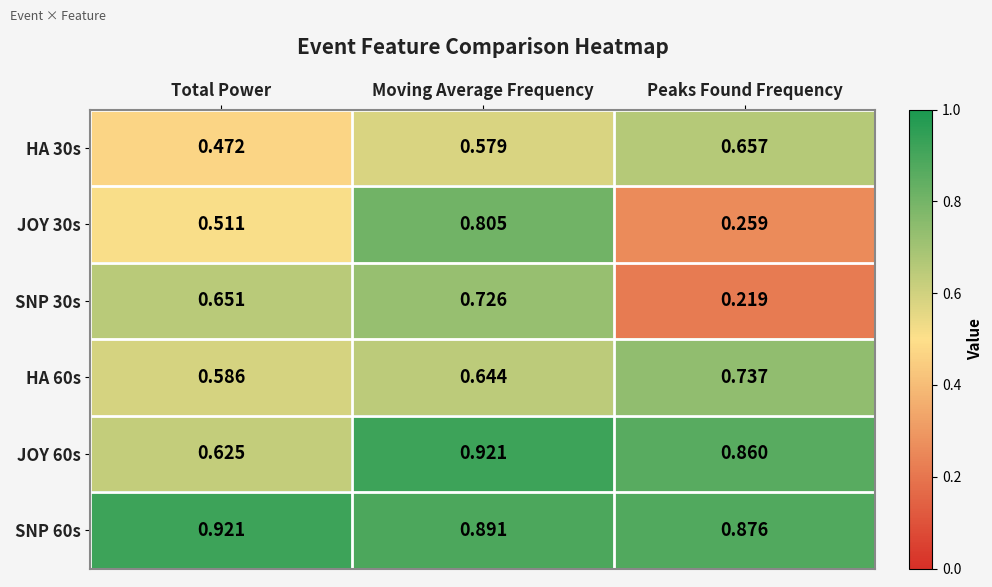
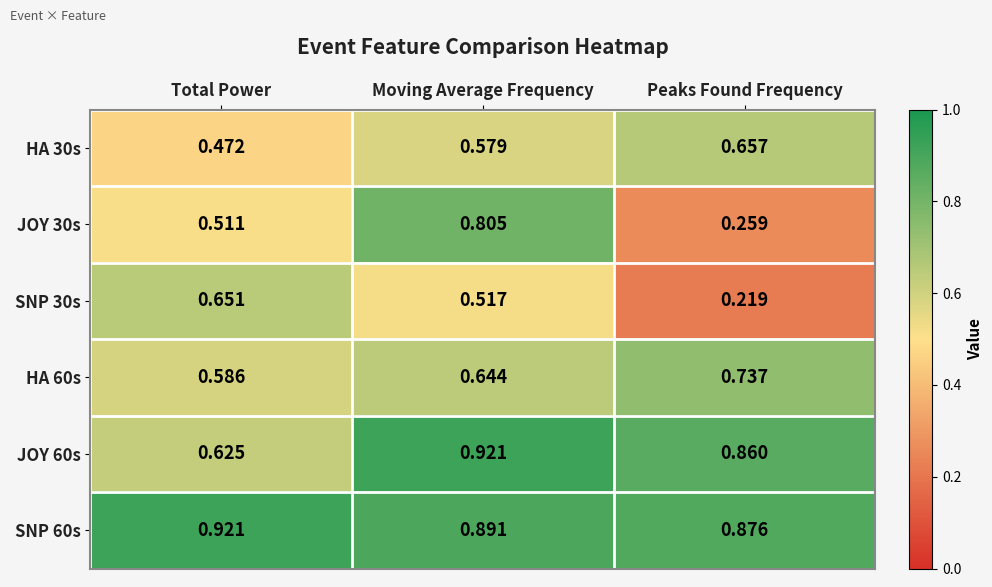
SNP 30s, Moving Average Frequency: 0.726 -> 0.517
